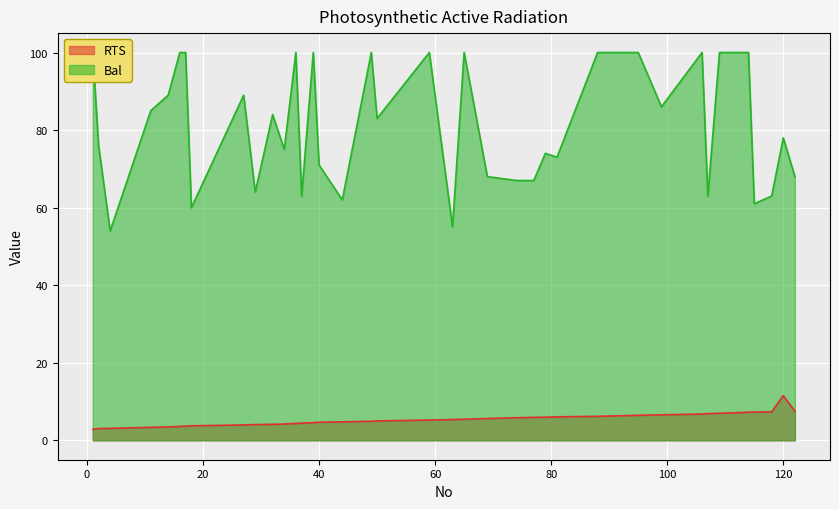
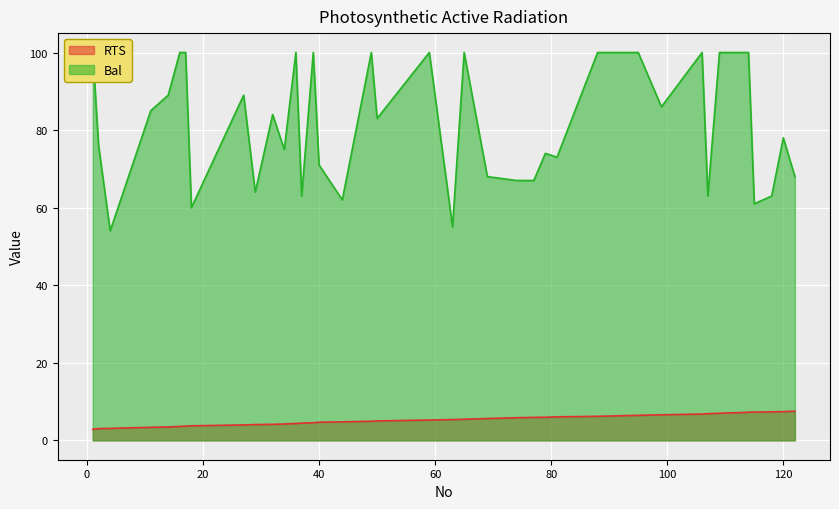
RTS, 120: 12 -> 7
